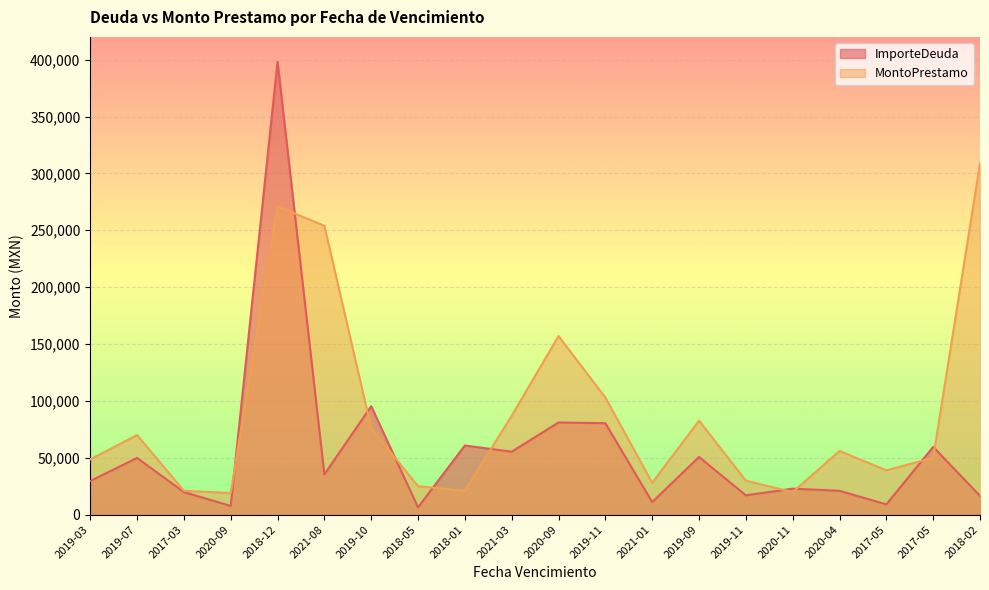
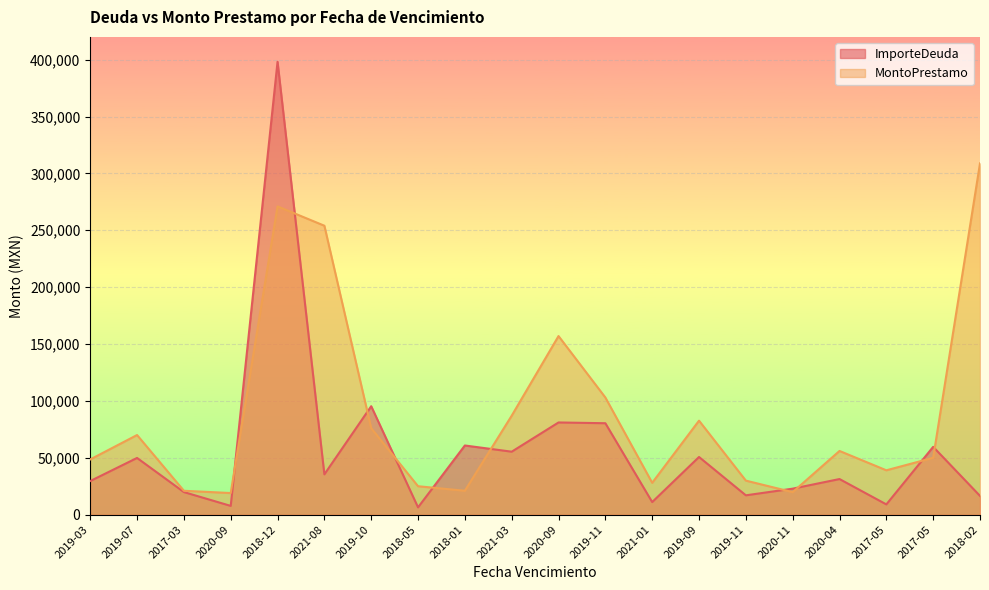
ImporteDeuda, 2020-04: 21,000 -> 31,000
